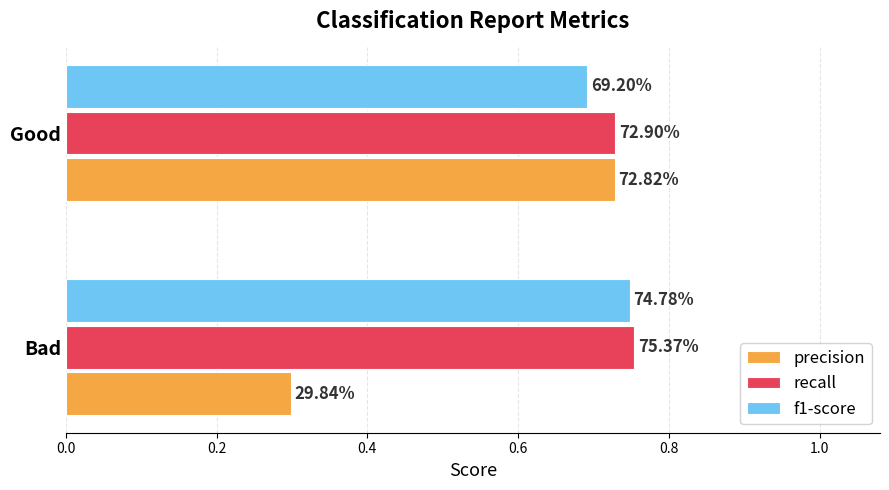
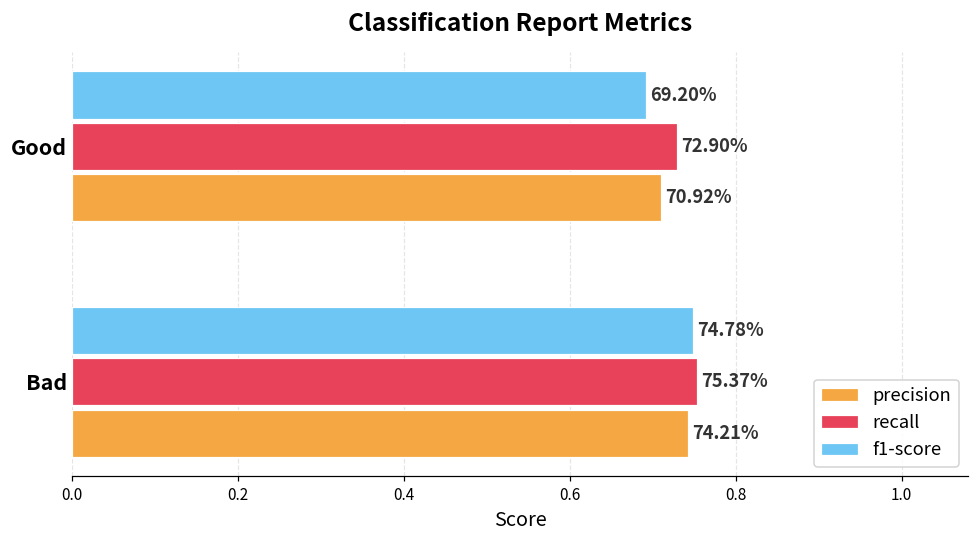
precision, Good: 72.82% -> 70.92%
precision, Bad: 29.84% -> 74.21%
